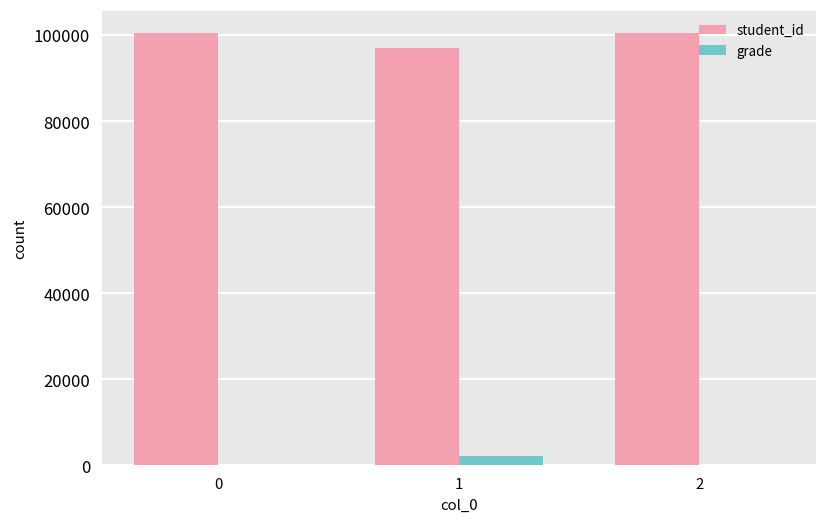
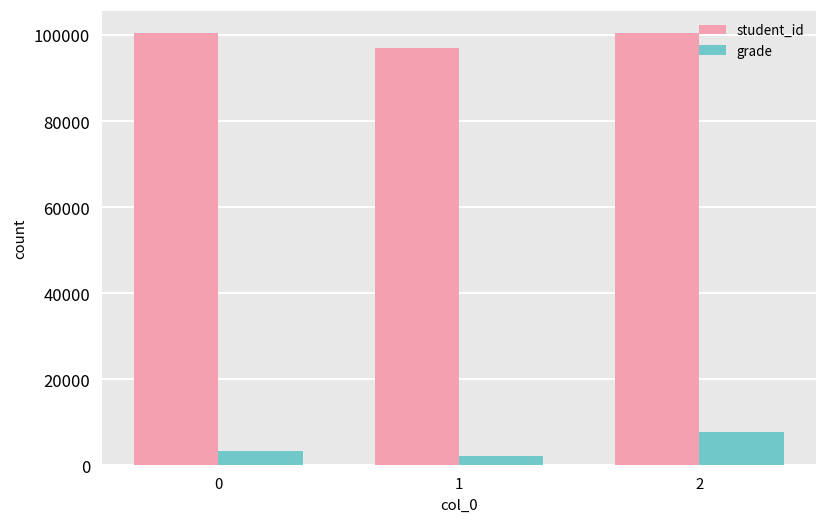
grade, 0: 0 -> 3000
grade, 2: 0 -> 8000
